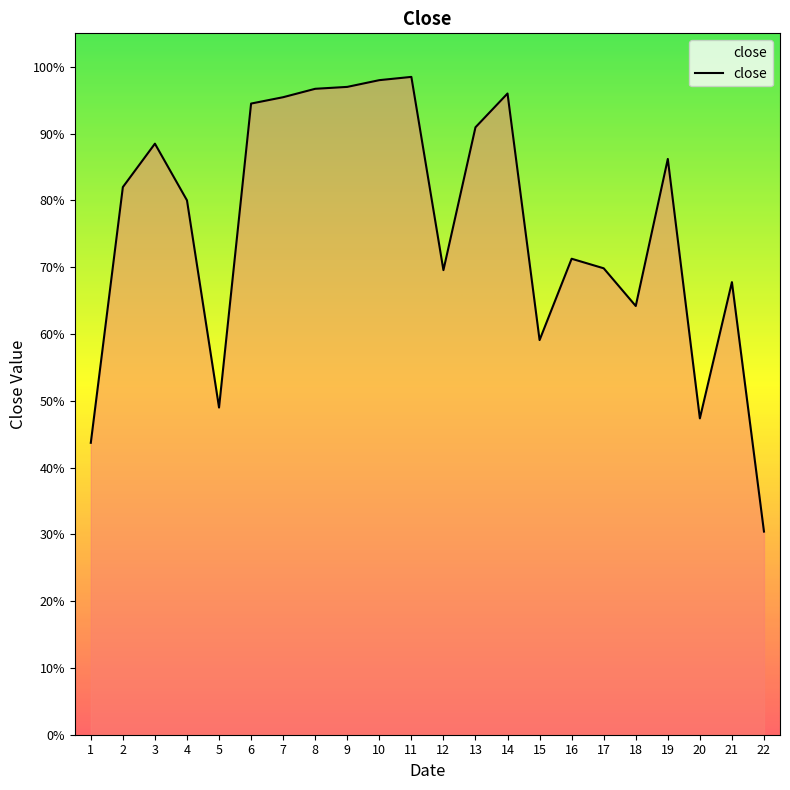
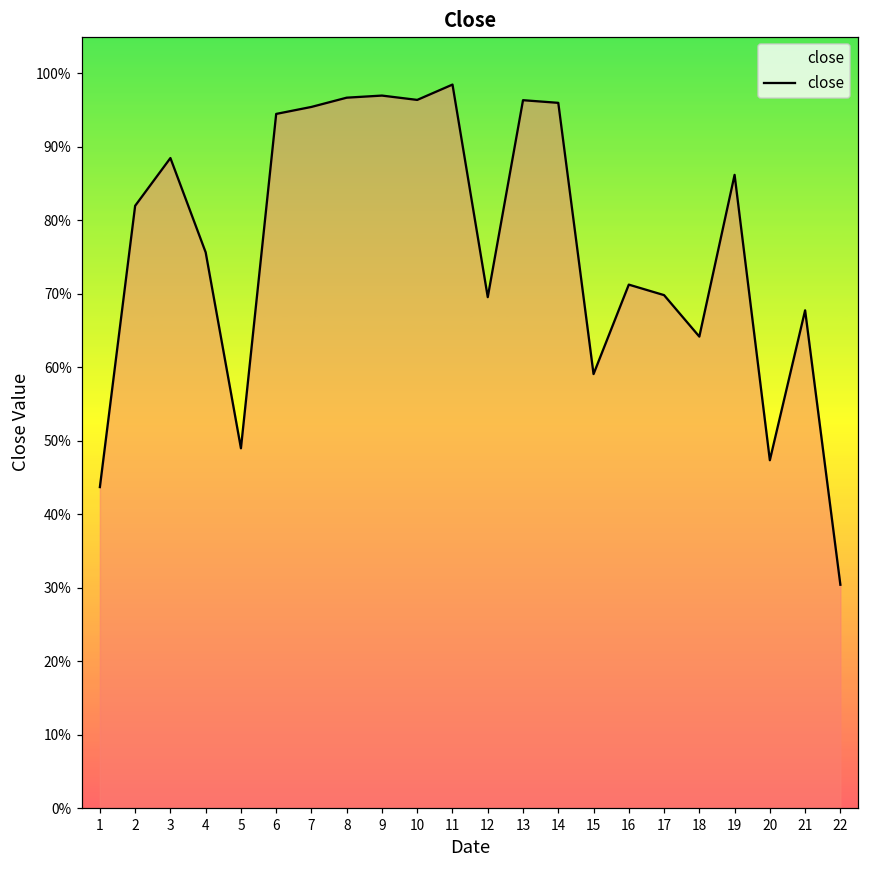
4: 80% -> 76%
10: 98% -> 96%
13: 91% -> 96%
